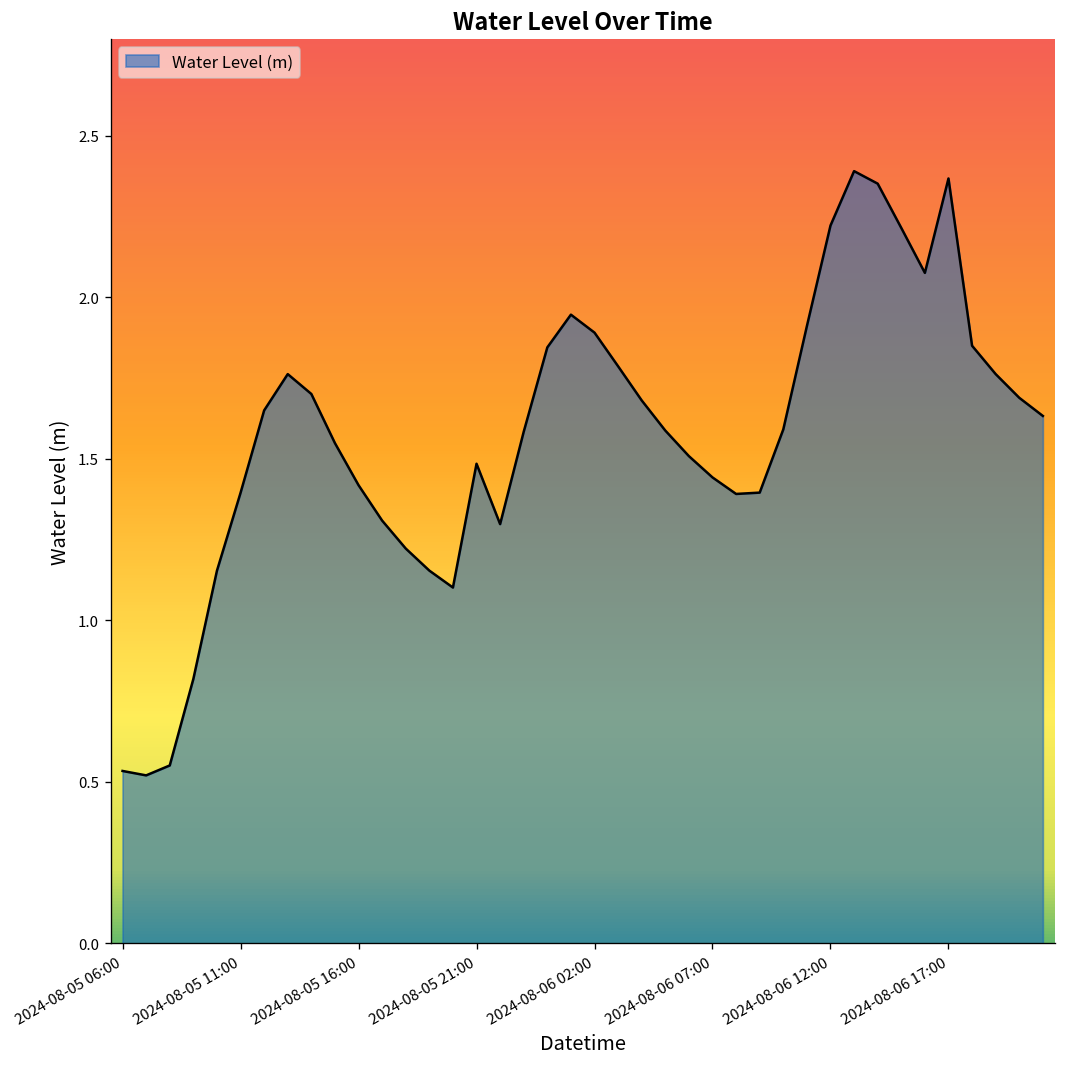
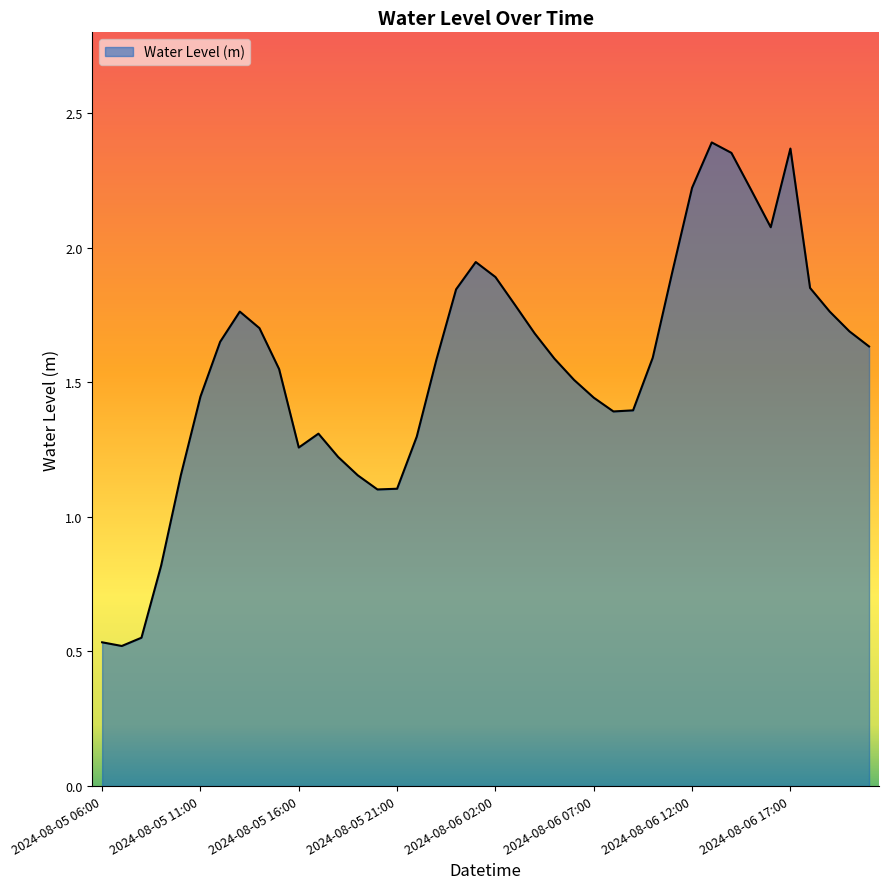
2024-08-05 11:00: 1.39 -> 1.45
2024-08-05 16:00: 1.42 -> 1.26
2024-08-05 21:00: 1.49 -> 1.10
